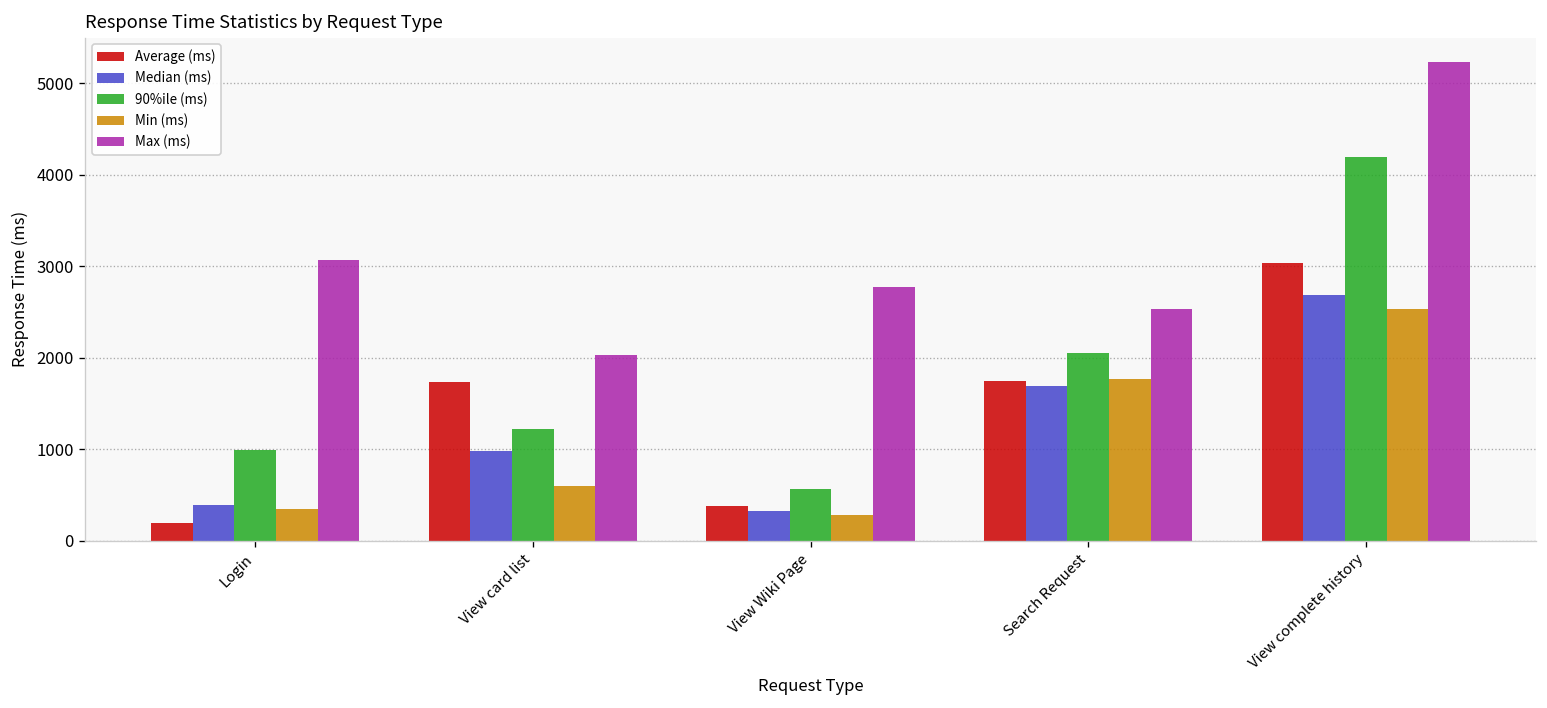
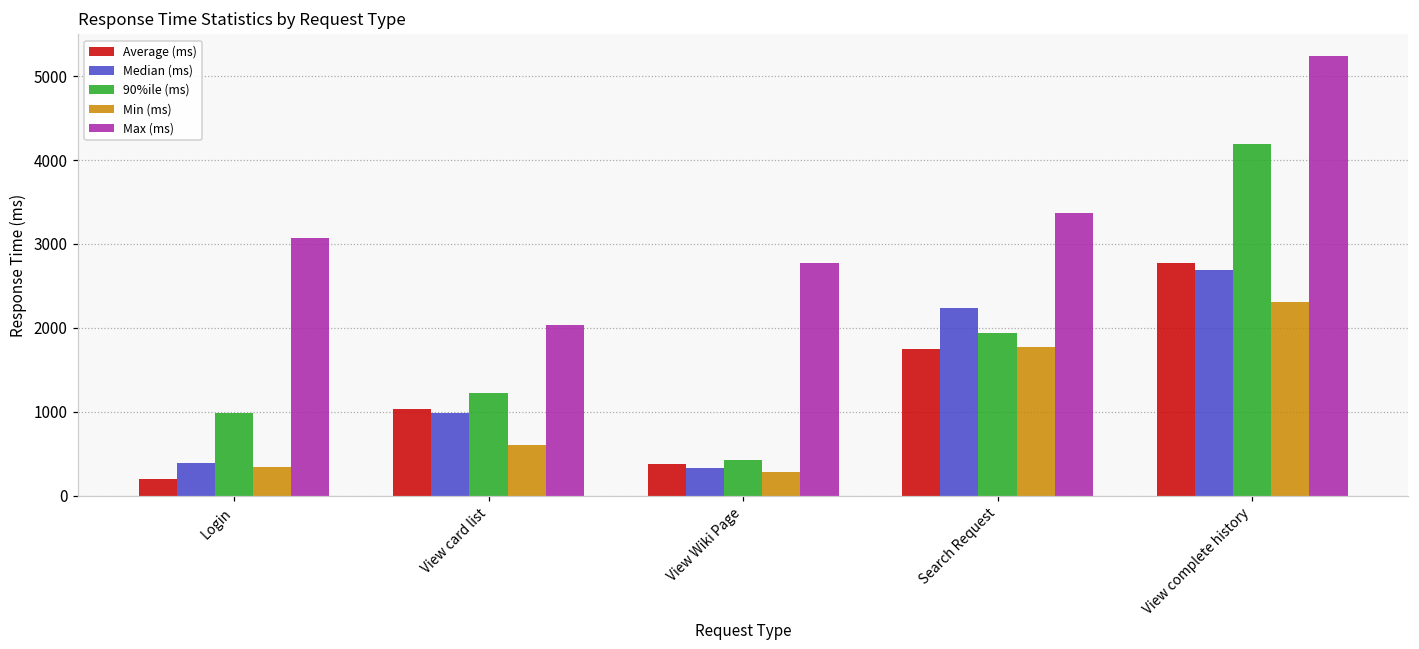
Average (ms), View card list: 1700 -> 1000
90%ile (ms), View Wiki Page: 600 -> 400
Median (ms), Search Request: 1700 -> 2200
90%ile (ms), Search Request: 2000 -> 1900
Max (ms), Search Request: 2500 -> 3400
Average (ms), View complete history: 3000 -> 2800
Min (ms), View complete history: 2500 -> 2300
